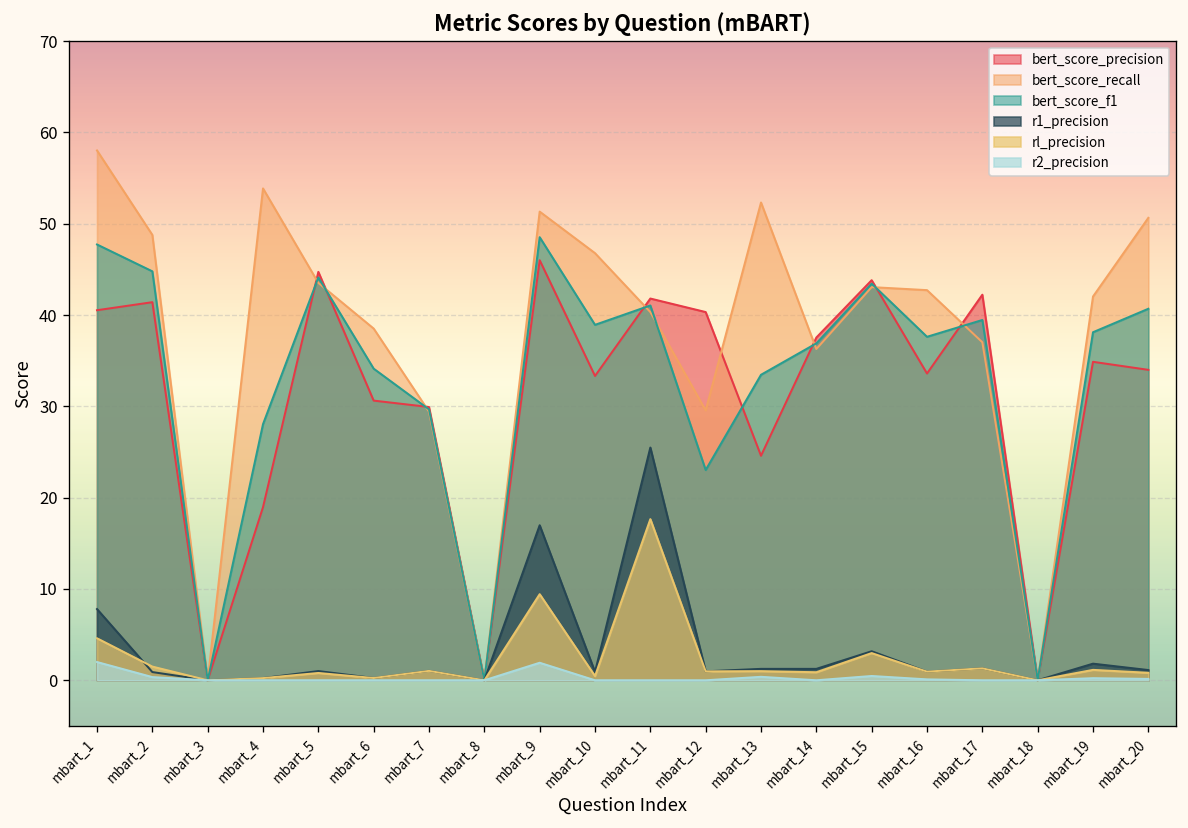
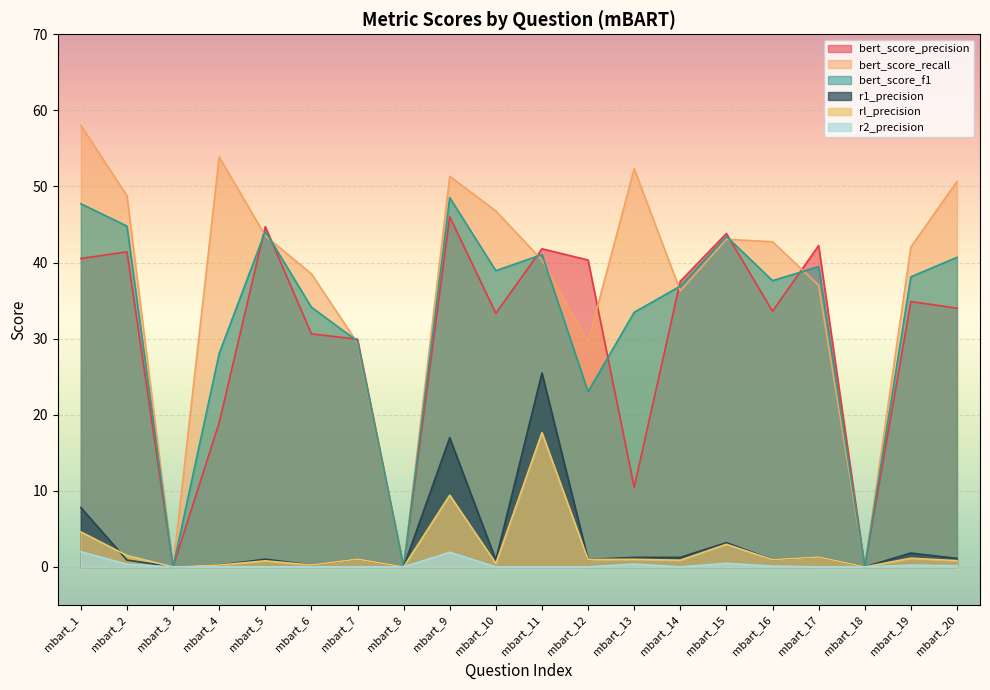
bert_score_precision, mbart_13: 25 -> 10
